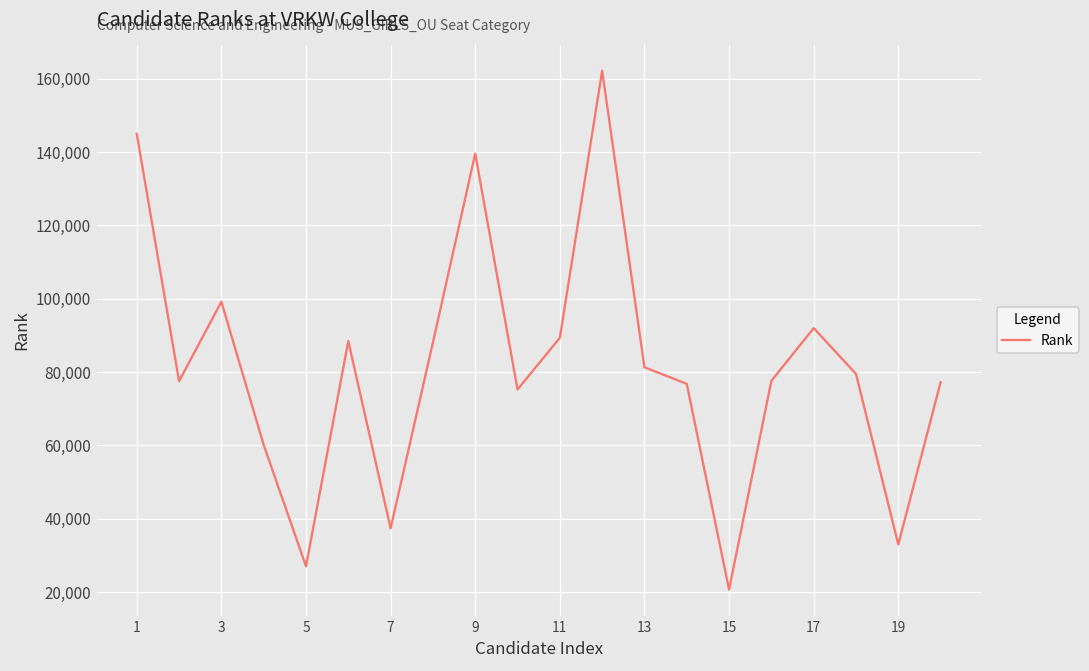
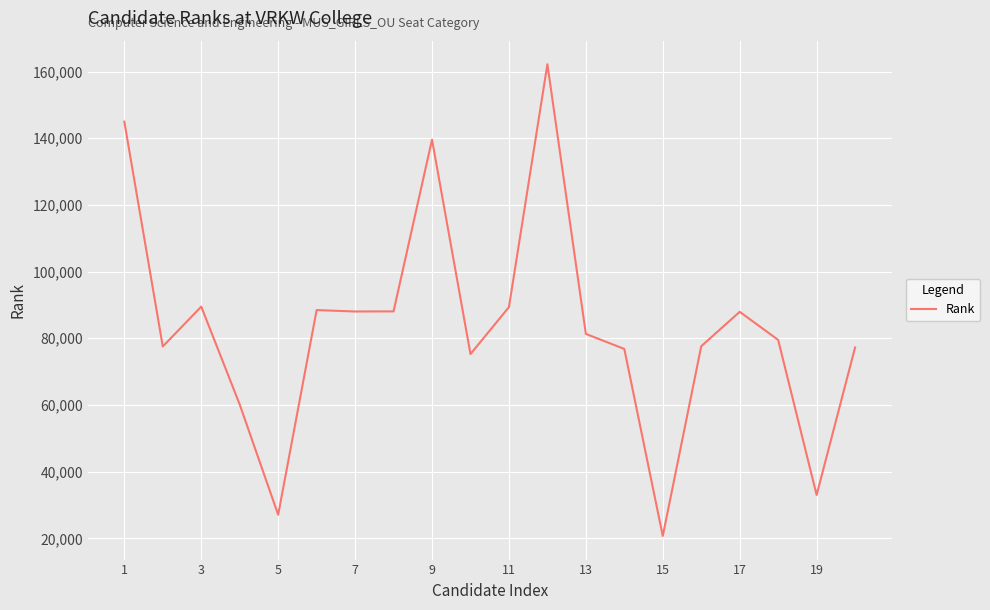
3: 99,000 -> 89,000
7: 37,000 -> 88,000
17: 92,000 -> 88,000
